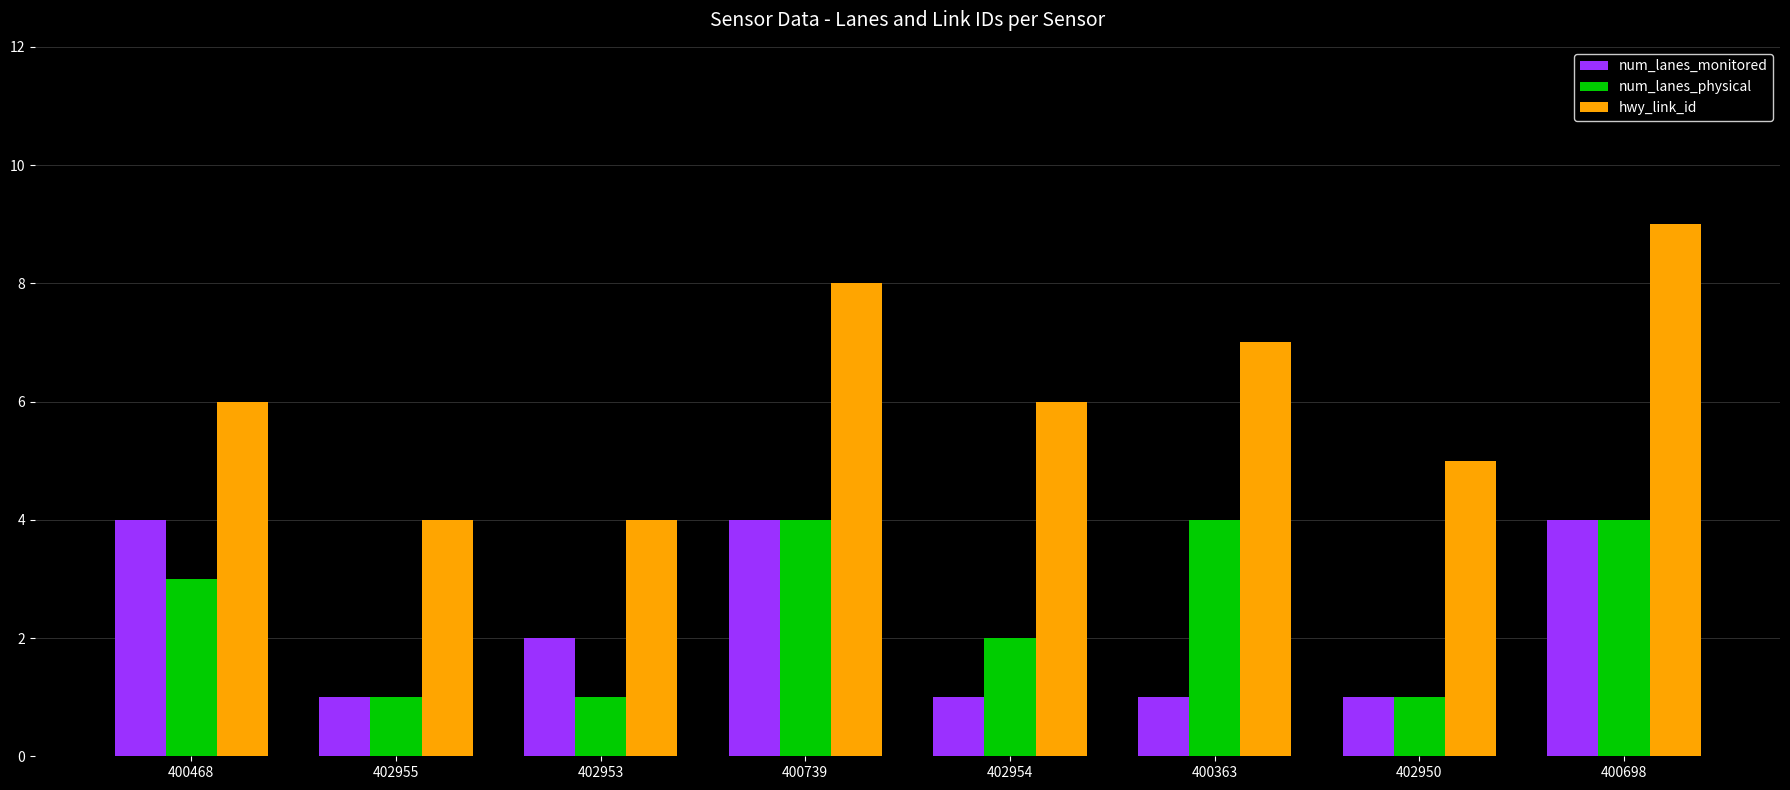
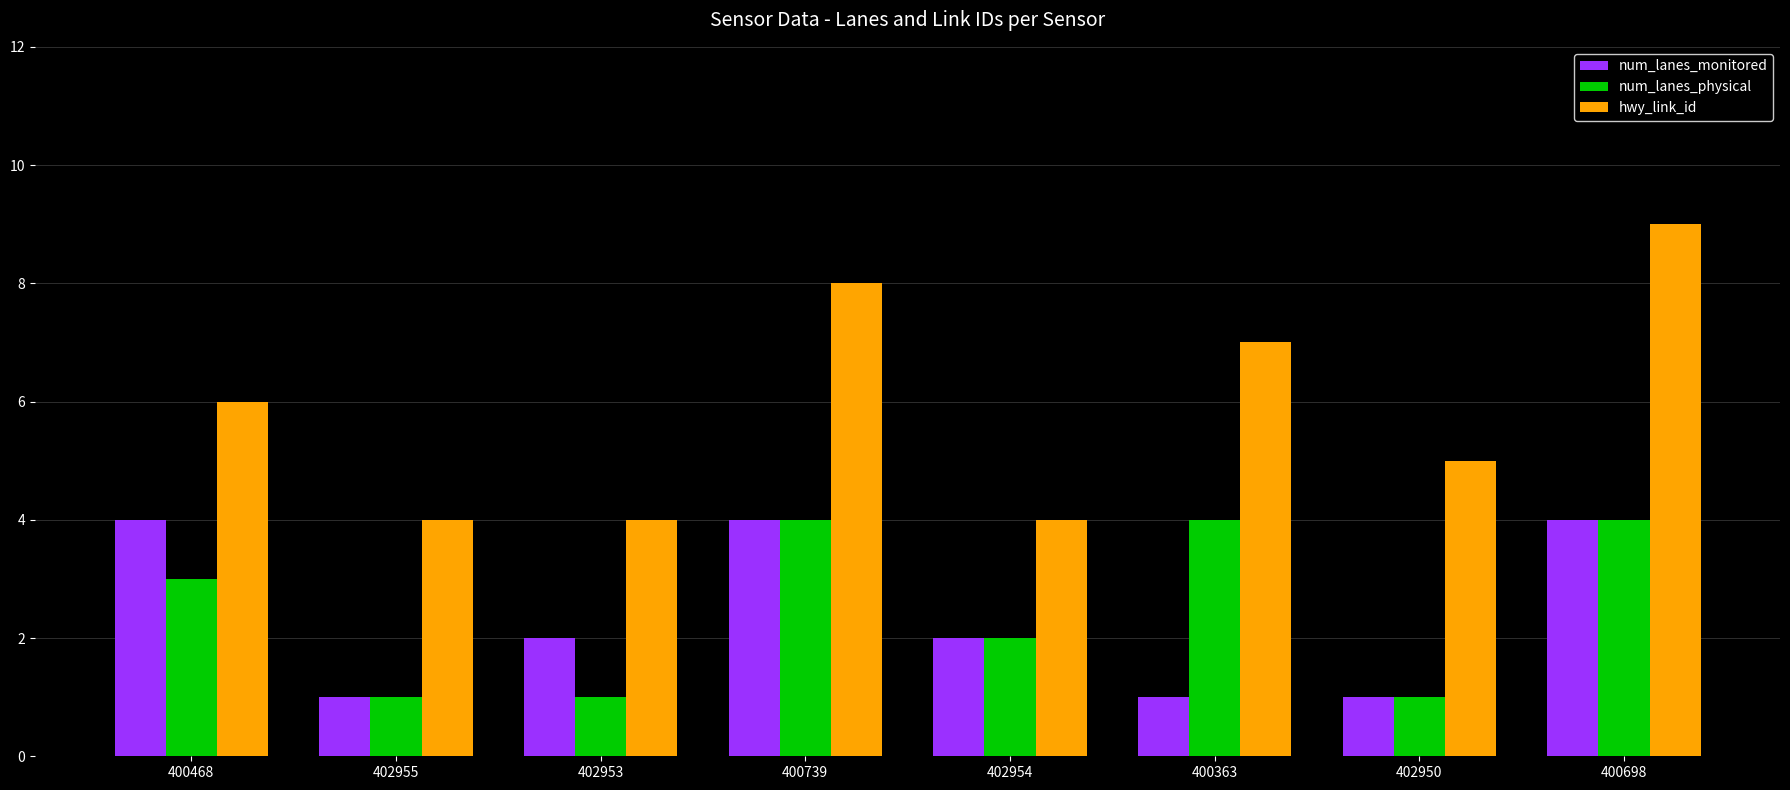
num_lanes_monitored, 402954: 1 -> 2
hwy_link_id, 402954: 6 -> 4
